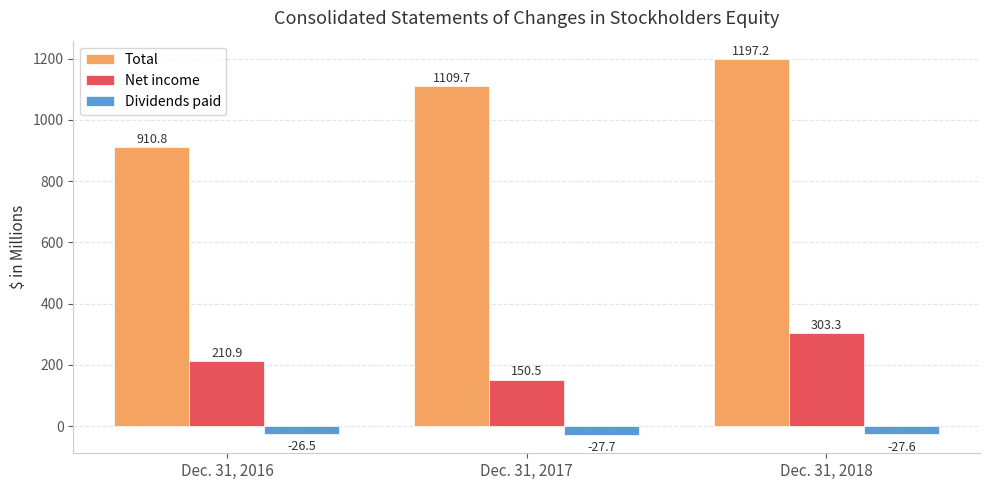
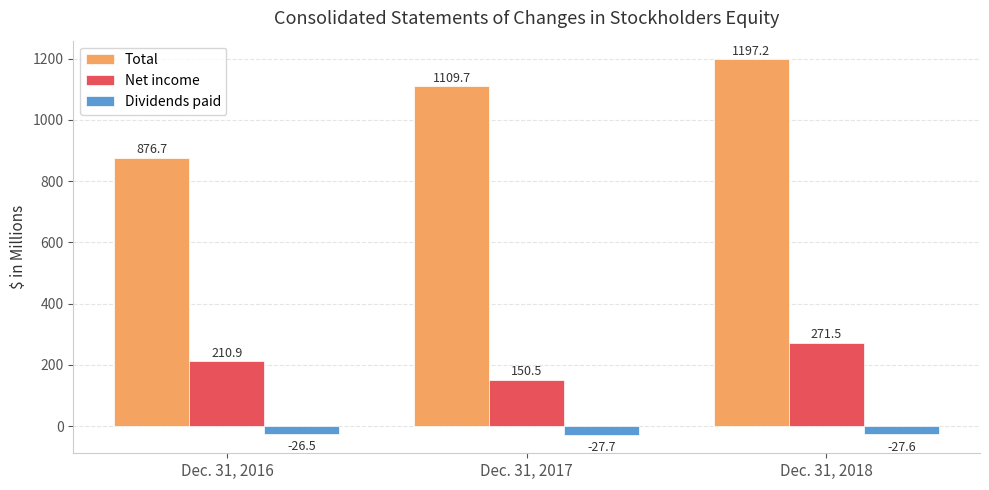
Total, Dec. 31, 2016: 910.8 -> 876.7
Net income, Dec. 31, 2018: 303.3 -> 271.5
